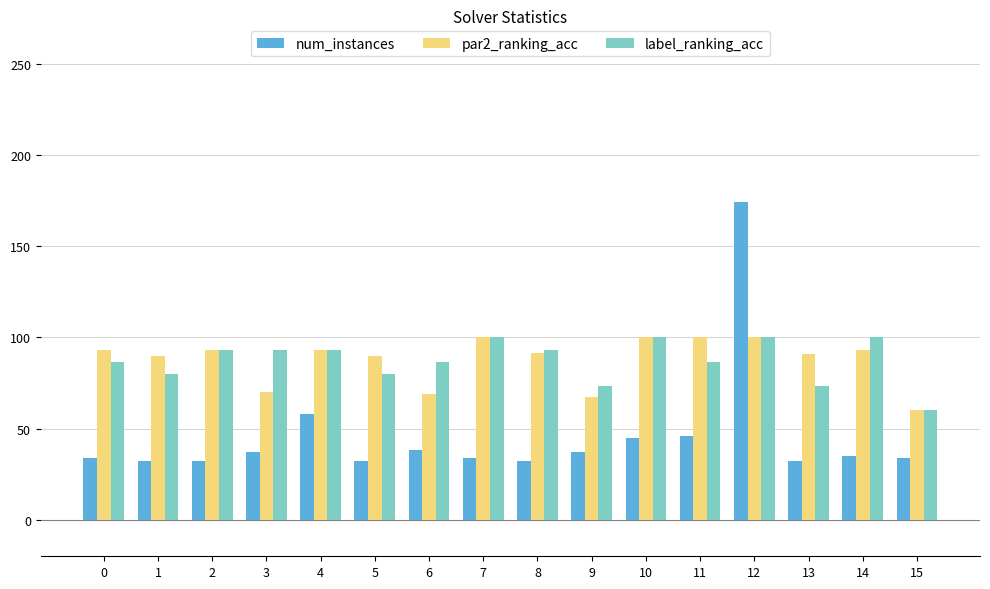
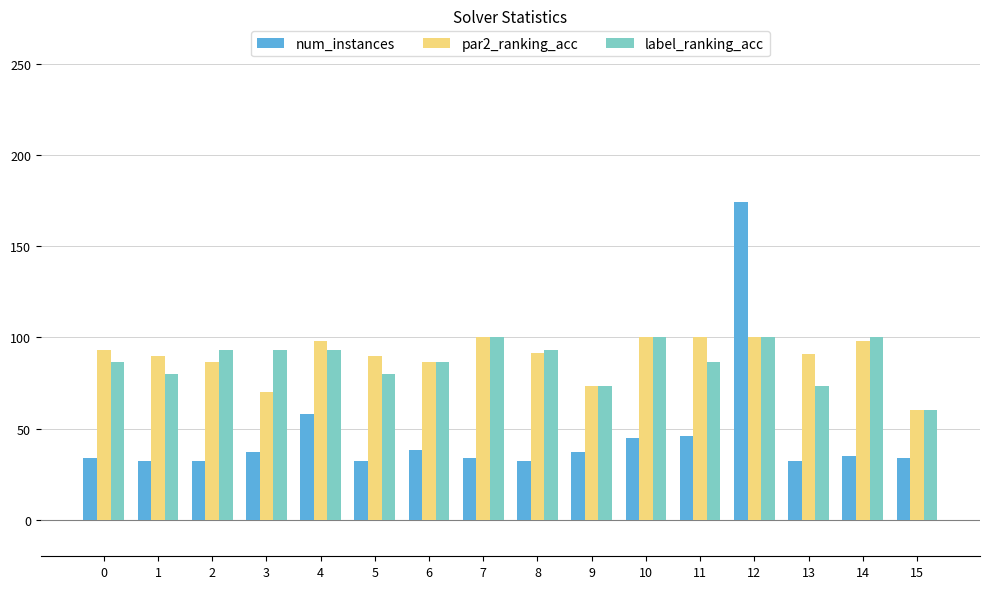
par2_ranking_acc, 2: 93 -> 87
par2_ranking_acc, 4: 93 -> 98
par2_ranking_acc, 6: 69 -> 87
par2_ranking_acc, 9: 67 -> 73
par2_ranking_acc, 14: 93 -> 98
